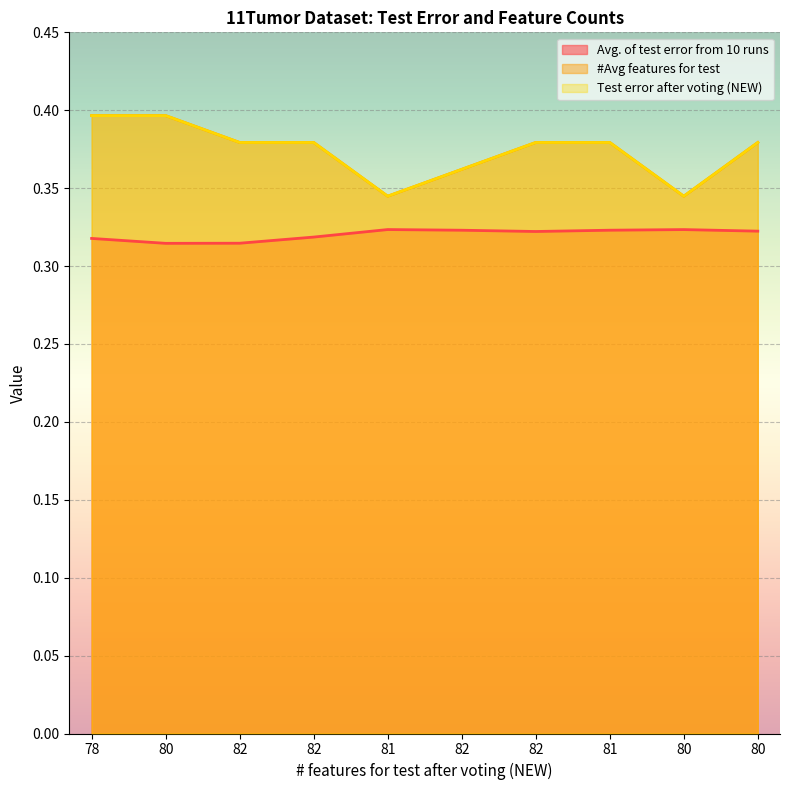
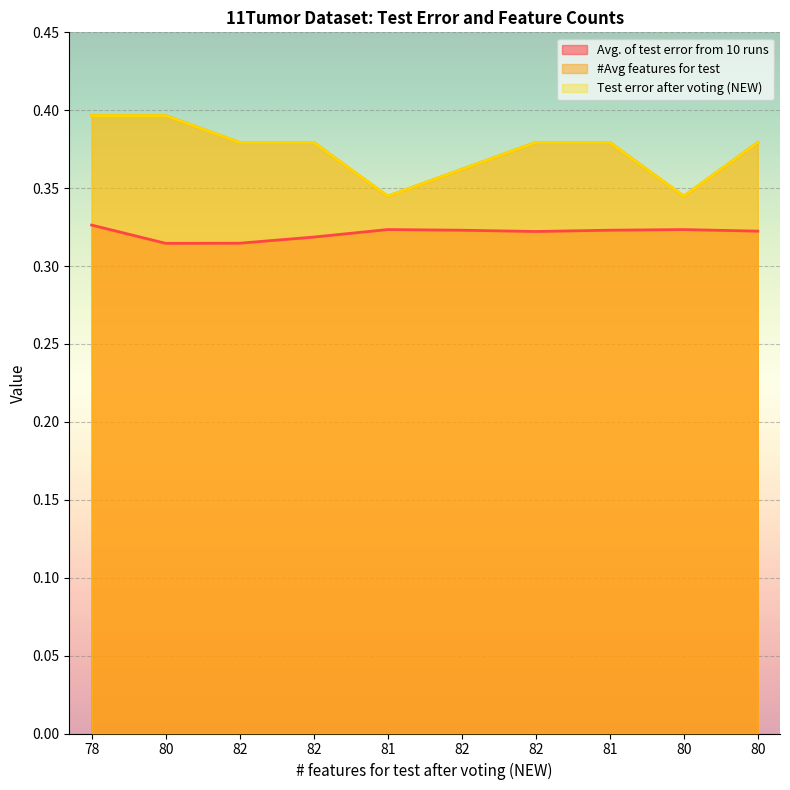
Avg. of test error from 10 runs, 78: 0.318 -> 0.326
